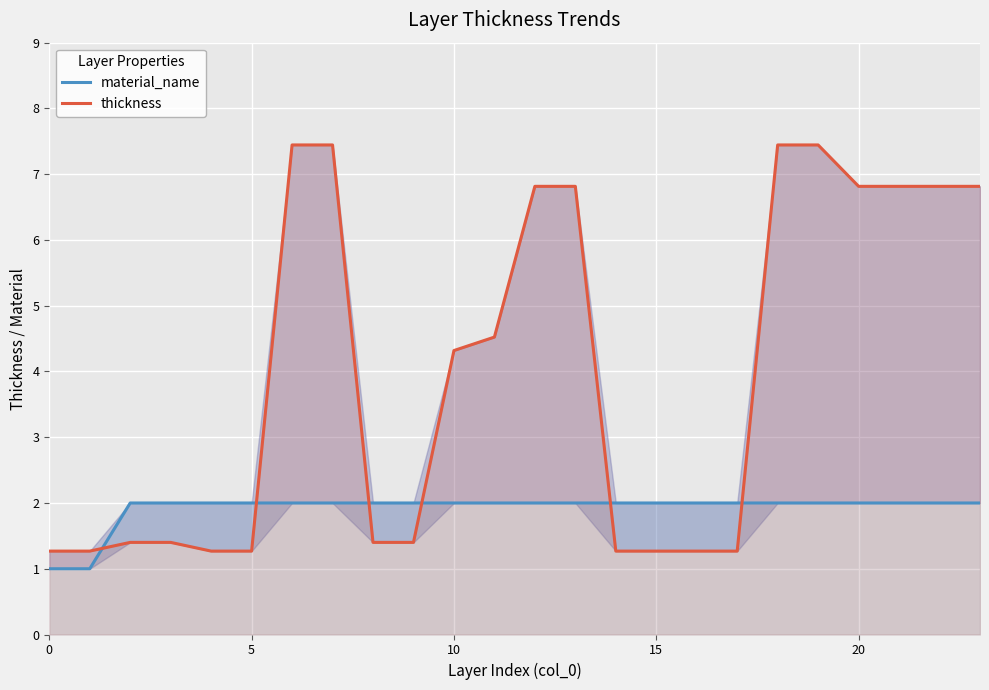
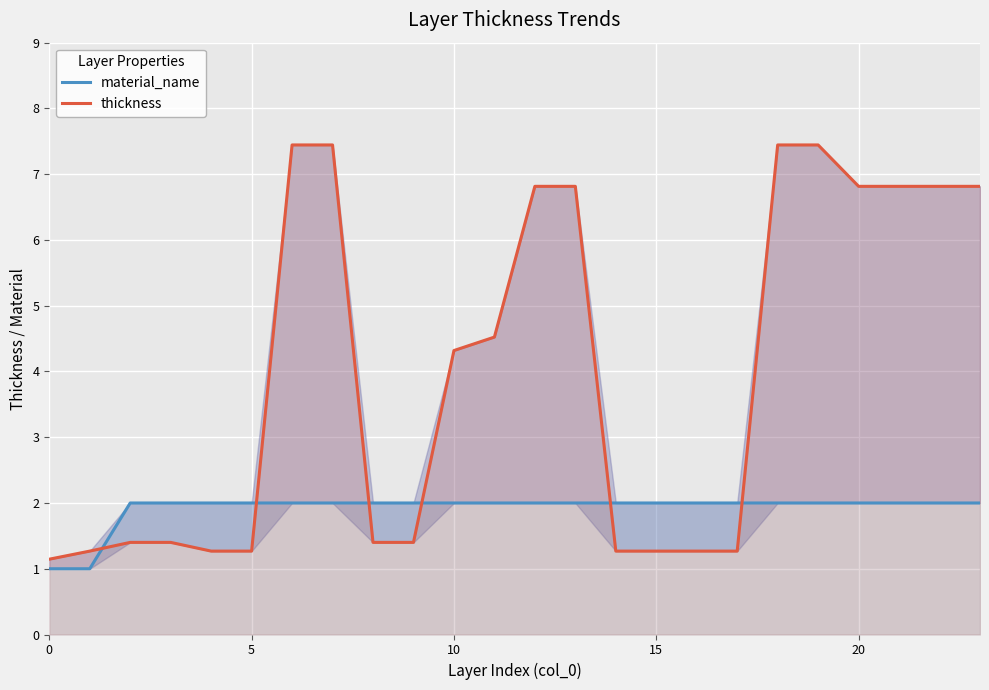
thickness, 0: 1.3 -> 1.1
